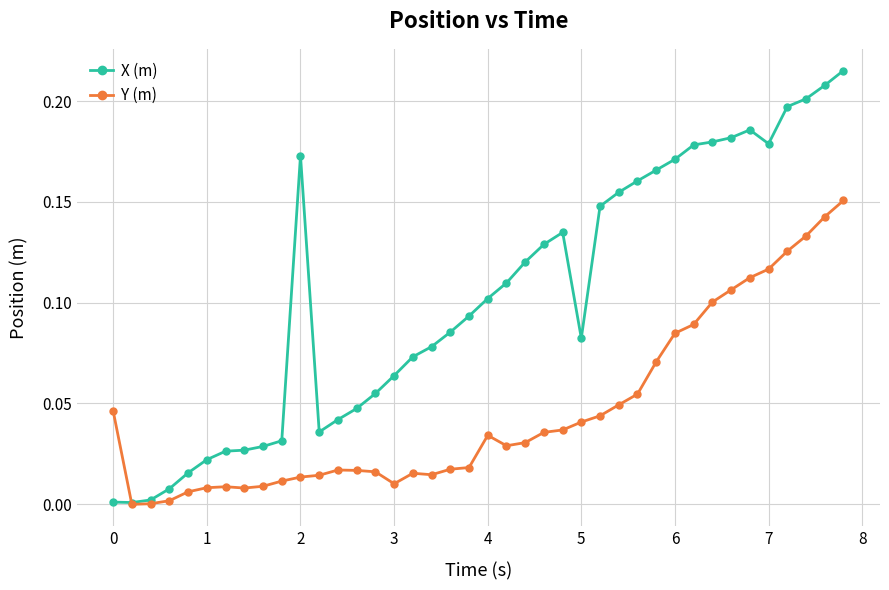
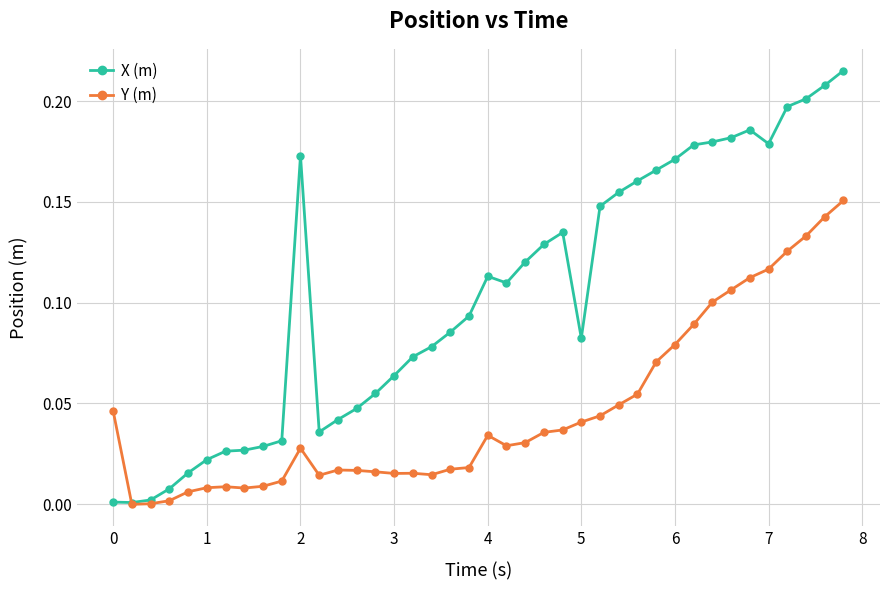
Y (m), 2: 0.013 -> 0.028
Y (m), 3: 0.010 -> 0.015
X (m), 4: 0.102 -> 0.113
Y (m), 6: 0.085 -> 0.079
